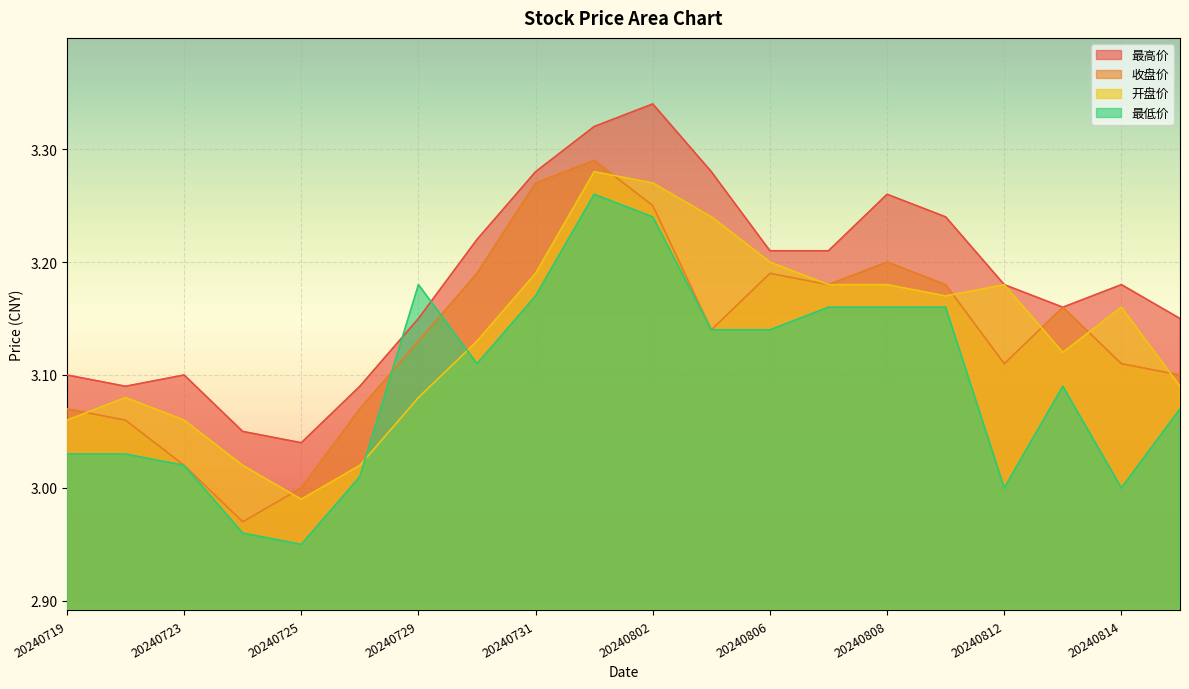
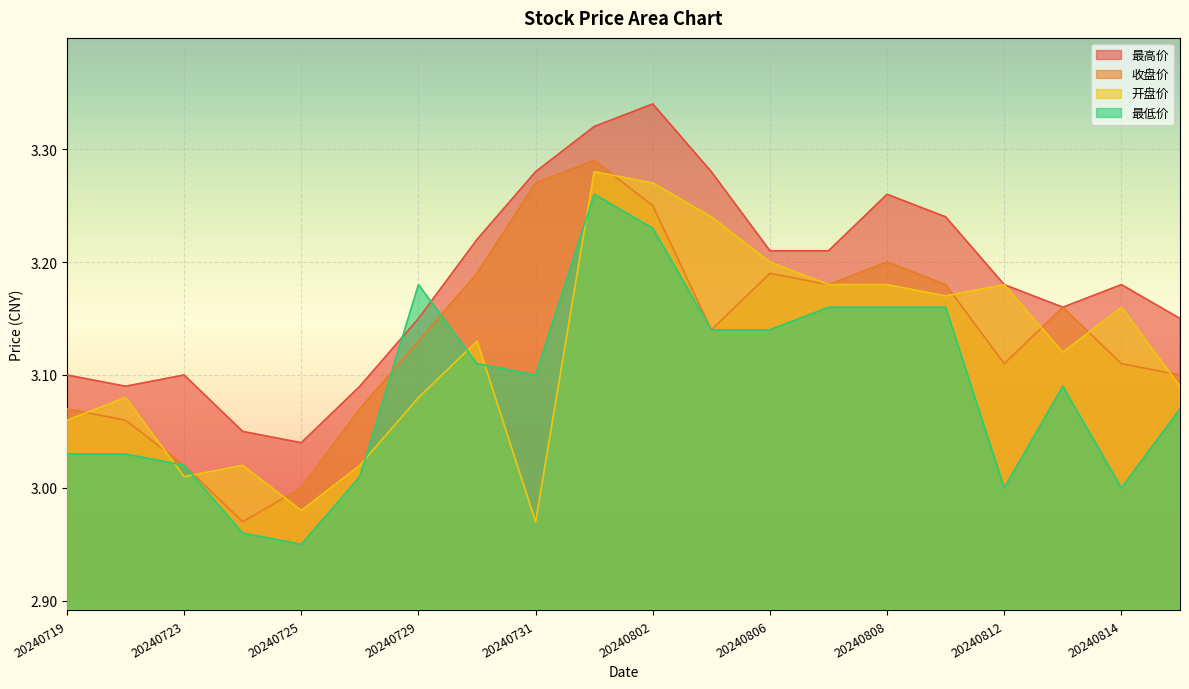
开盘价, 20240723: 3.06 -> 3.01
开盘价, 20240725: 2.99 -> 2.98
开盘价, 20240731: 3.19 -> 2.97
最低价, 20240731: 3.17 -> 3.10
最低价, 20240802: 3.24 -> 3.23
